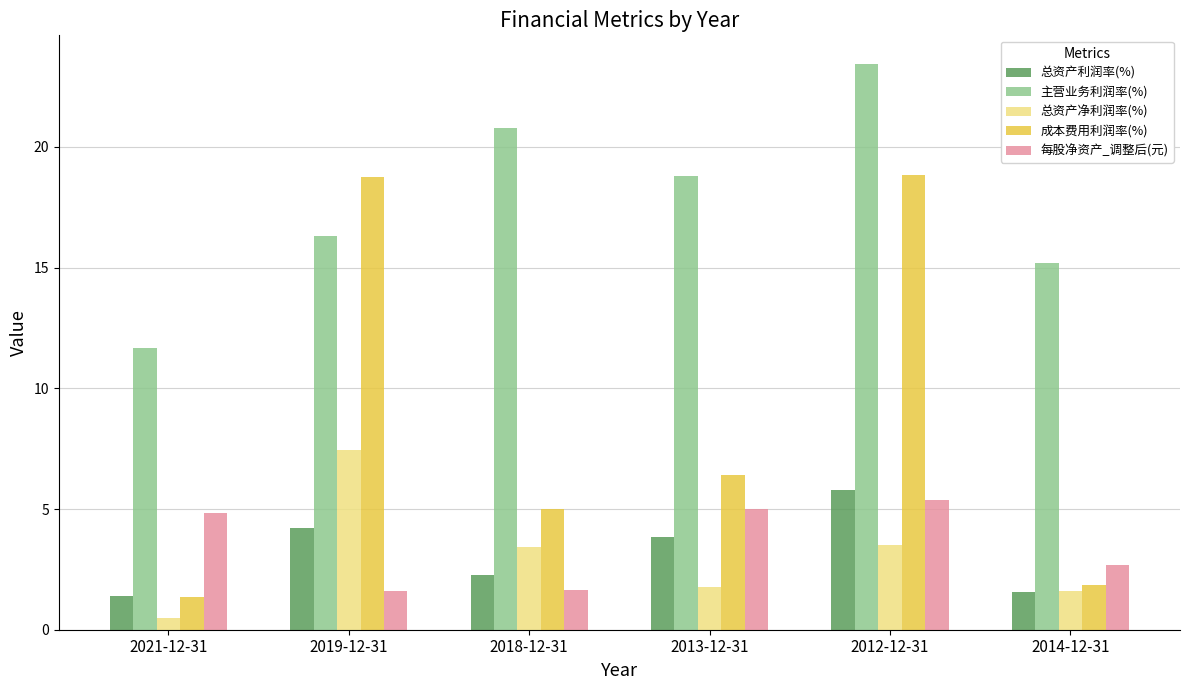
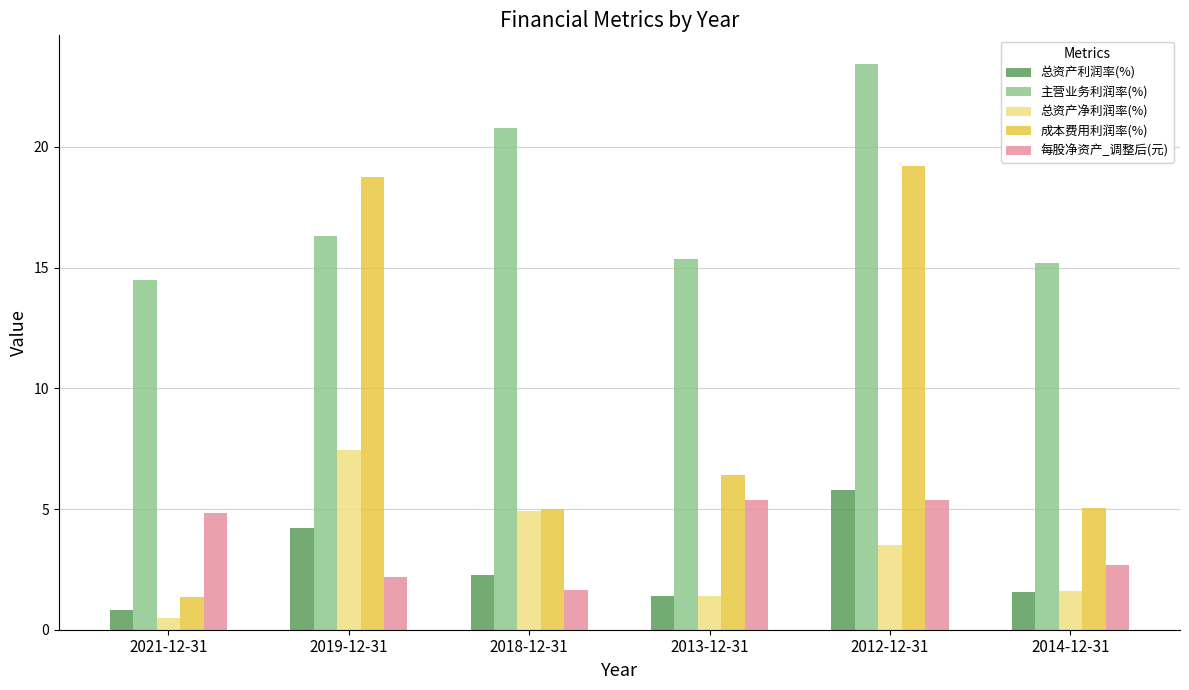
总资产利润率(%), 2021-12-31: 1.4 -> 0.8
主营业务利润率(%), 2021-12-31: 11.7 -> 14.5
每股净资产_调整后(元), 2019-12-31: 1.6 -> 2.2
总资产净利润率(%), 2018-12-31: 3.4 -> 4.9
总资产利润率(%), 2013-12-31: 3.8 -> 1.4
主营业务利润率(%), 2013-12-31: 18.8 -> 15.3
总资产净利润率(%), 2013-12-31: 1.8 -> 1.4
每股净资产_调整后(元), 2013-12-31: 5.0 -> 5.4
成本费用利润率(%), 2012-12-31: 18.8 -> 19.2
成本费用利润率(%), 2014-12-31: 1.8 -> 5.1
